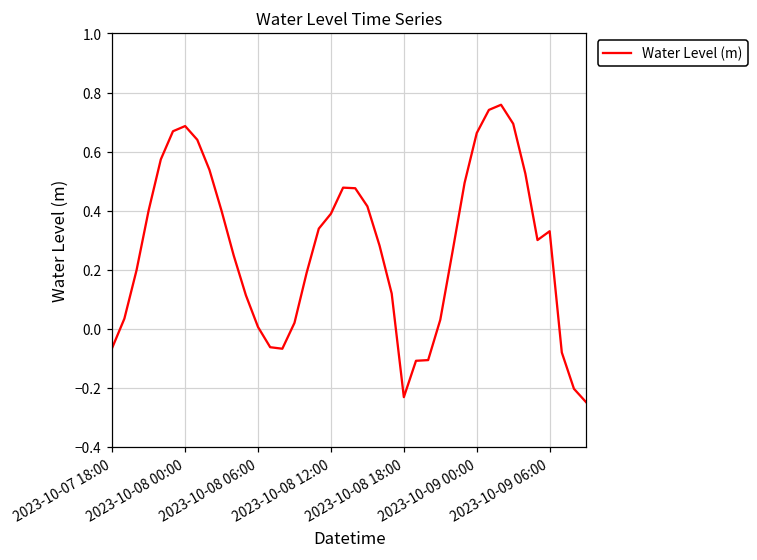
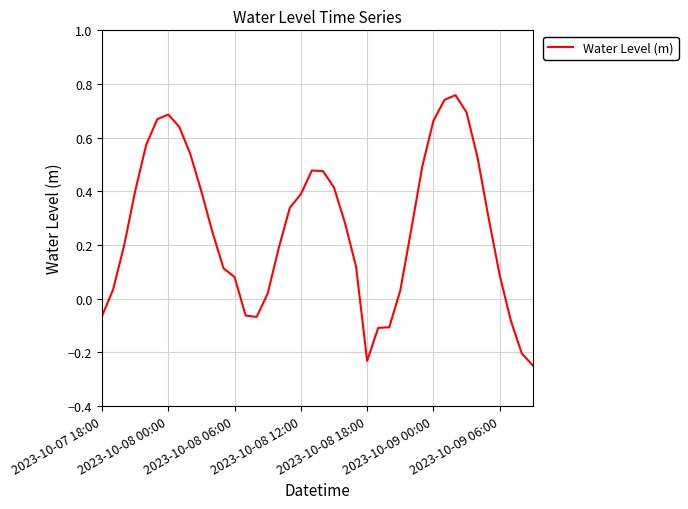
2023-10-08 06:00: 0.01 -> 0.08
2023-10-09 06:00: 0.33 -> 0.09
